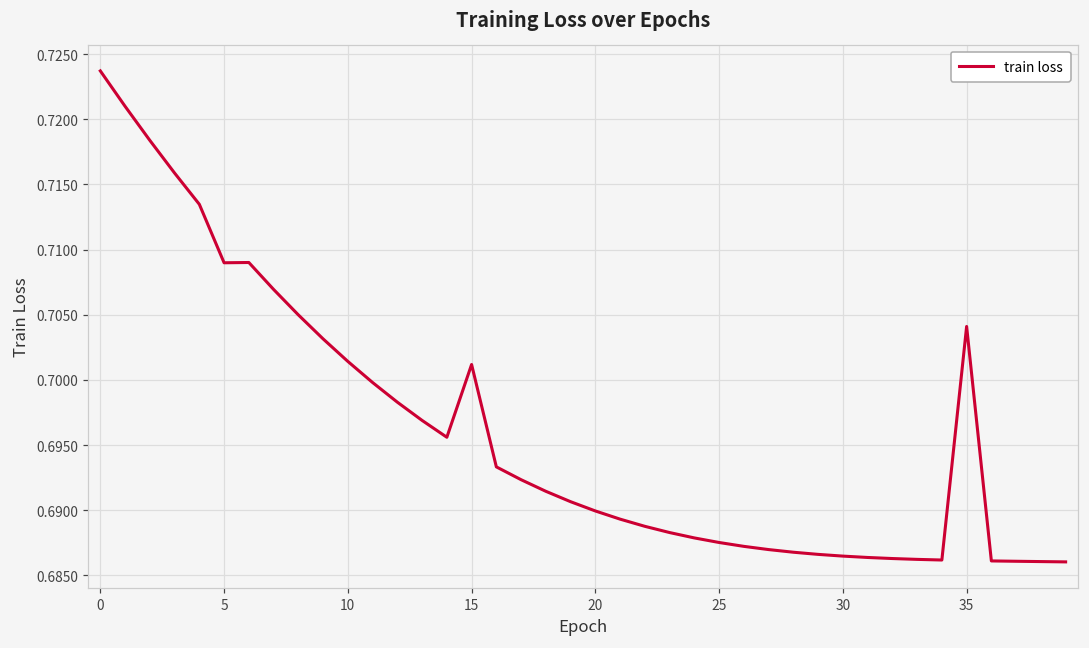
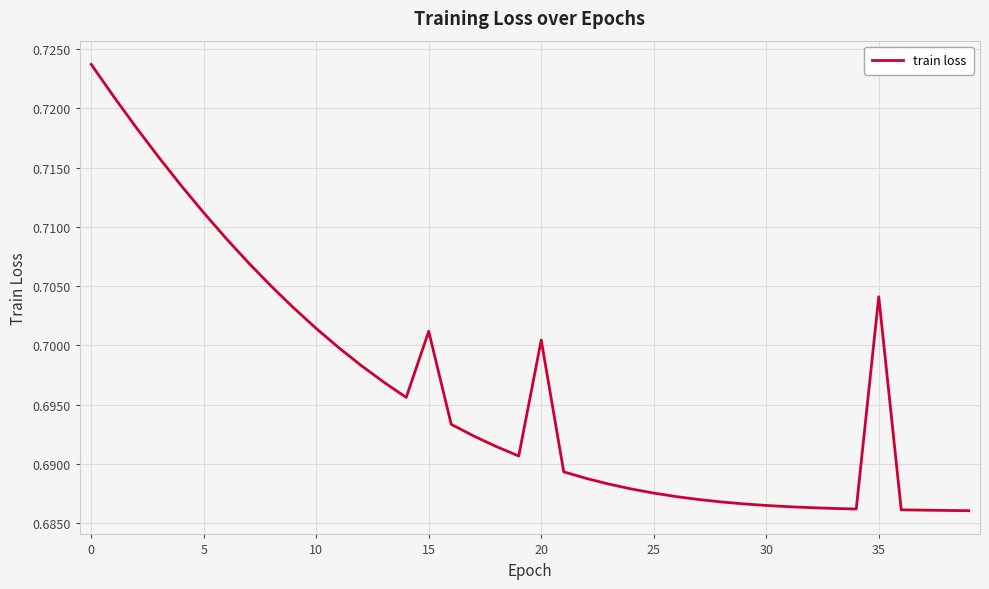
5: 0.7090 -> 0.7112
20: 0.6899 -> 0.7004
